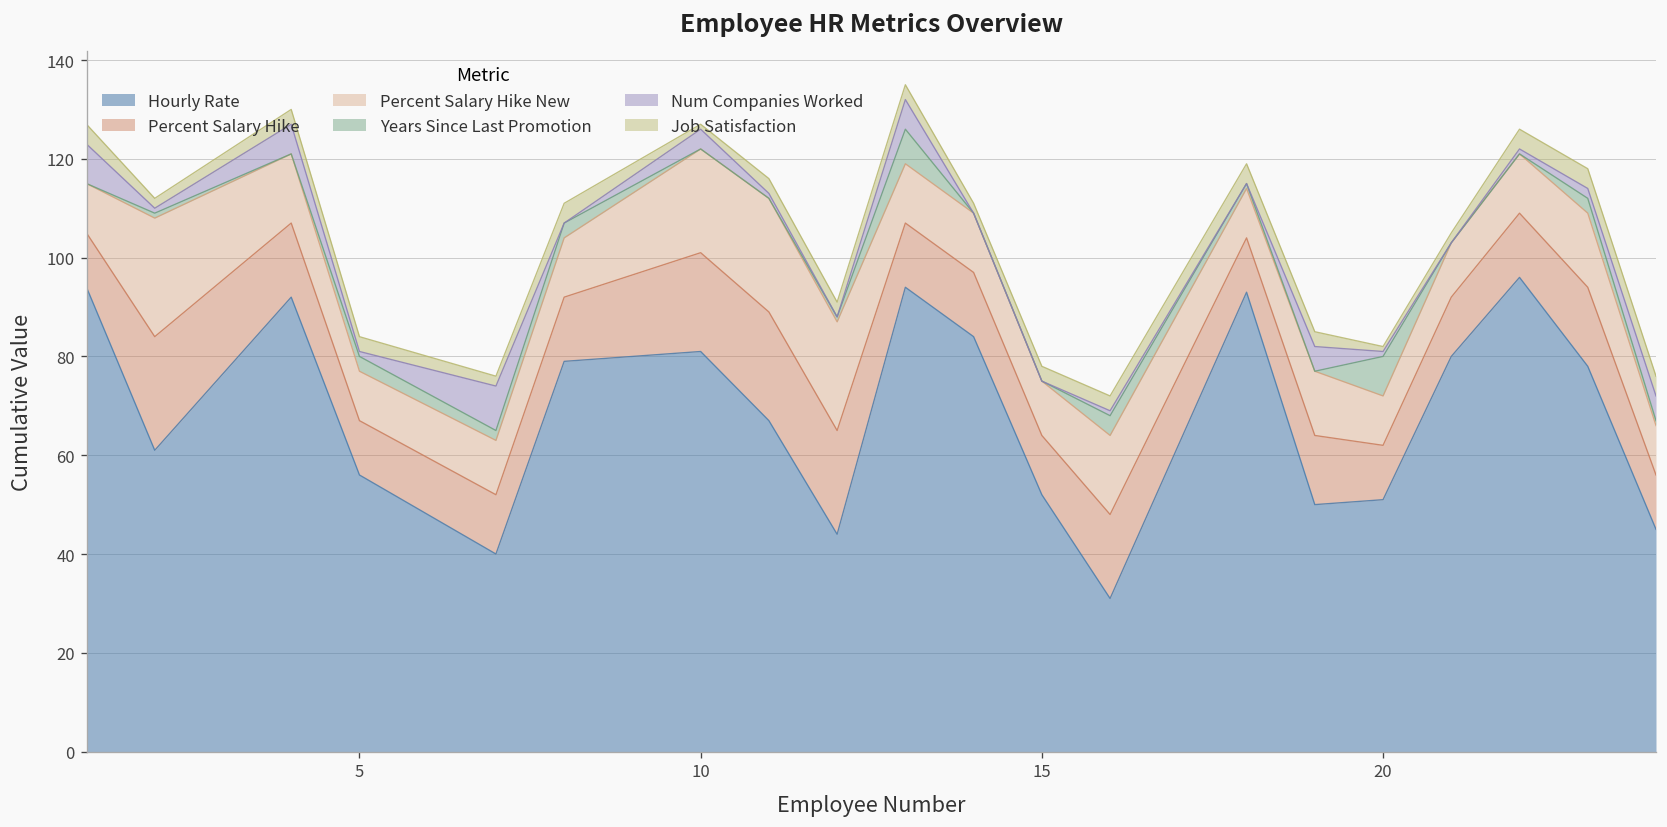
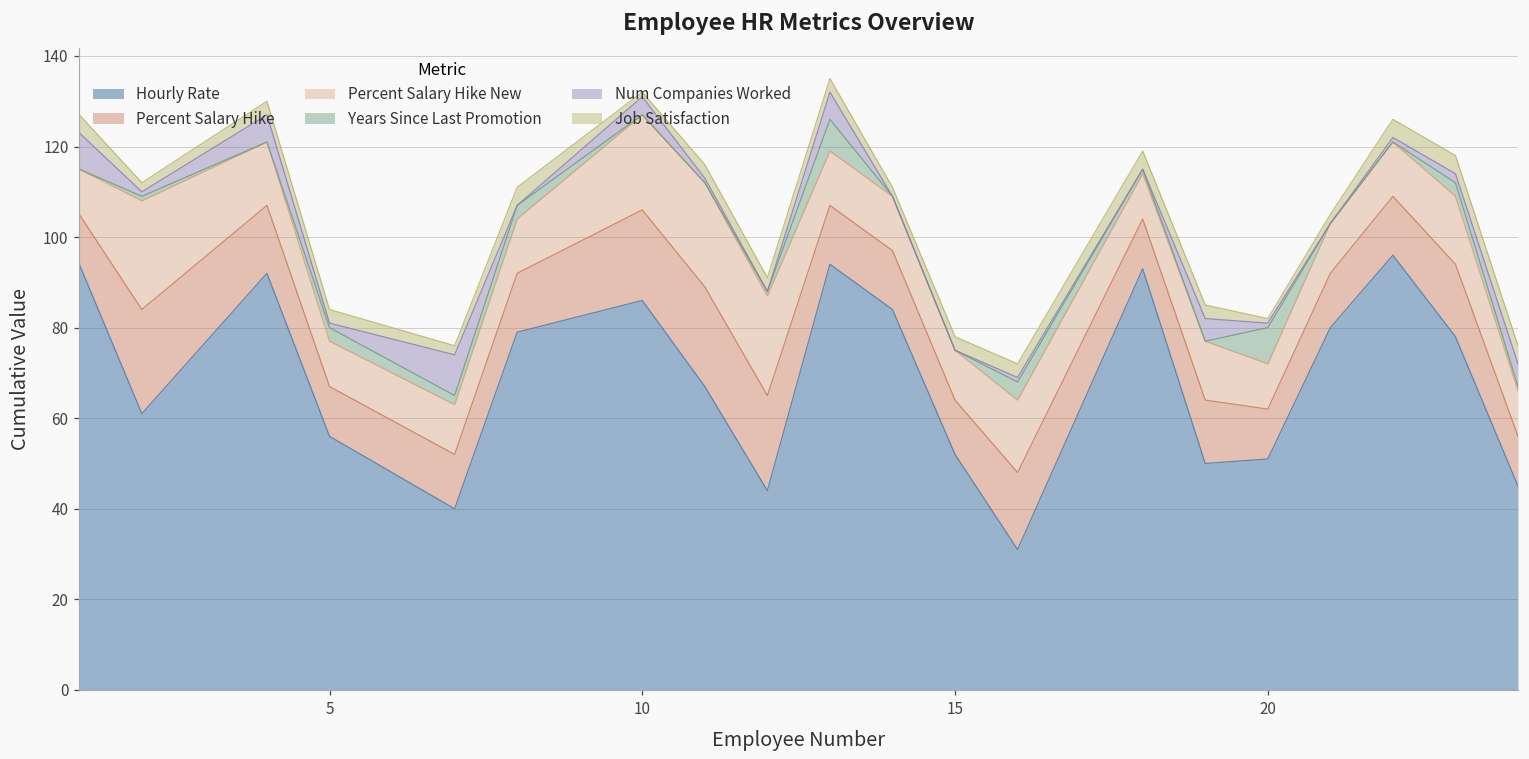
Hourly Rate, 10: 81 -> 86
